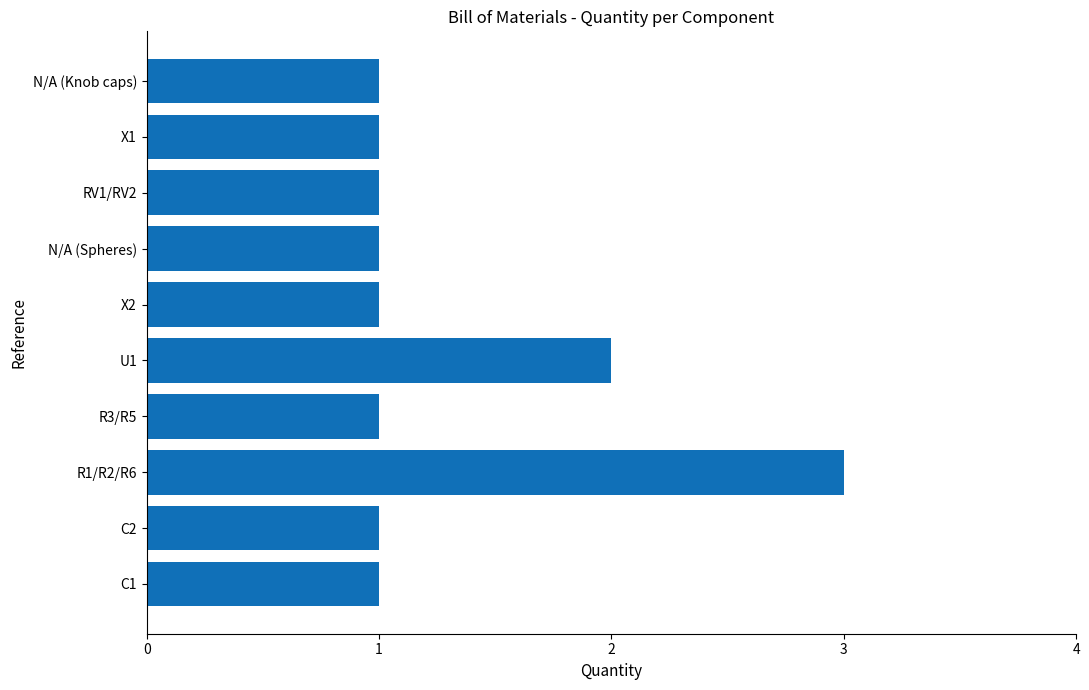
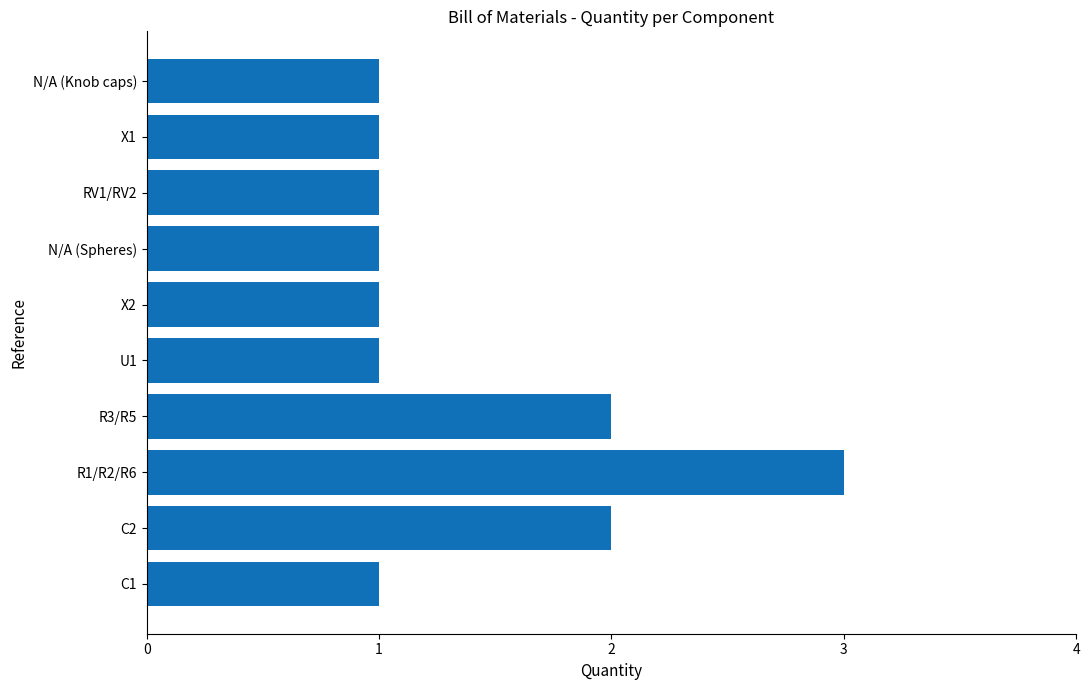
U1: 2 -> 1
R3/R5: 1 -> 2
C2: 1 -> 2
